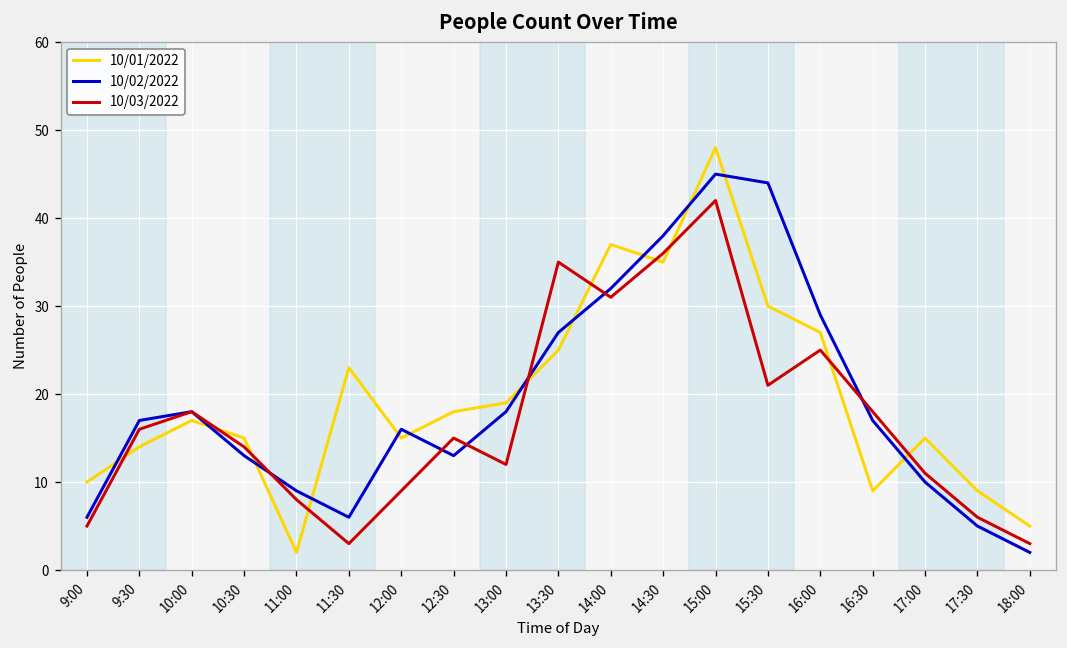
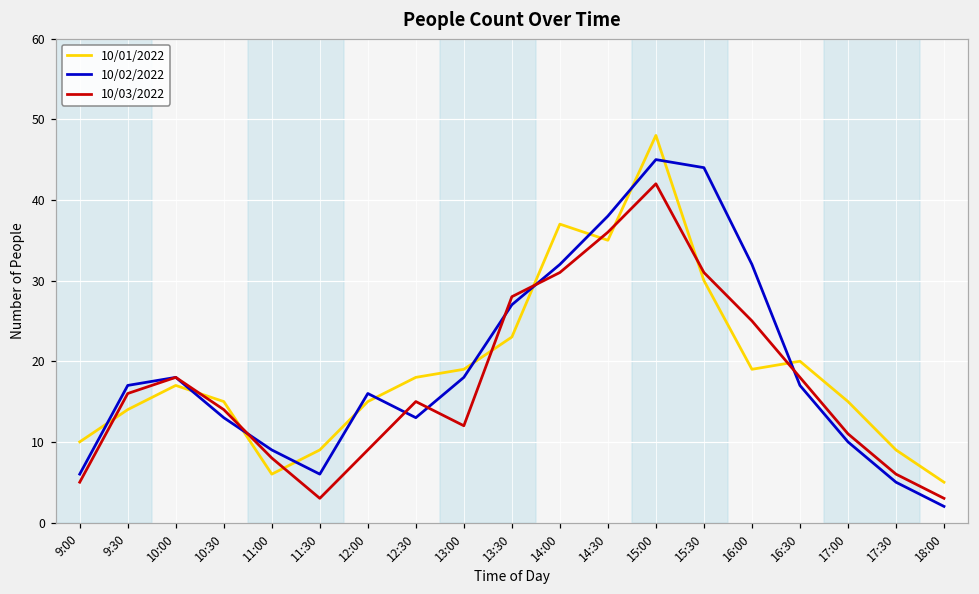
10/01/2022, 11:00: 2 -> 6
10/01/2022, 11:30: 23 -> 9
10/01/2022, 13:30: 25 -> 23
10/03/2022, 13:30: 35 -> 28
10/03/2022, 15:30: 21 -> 31
10/01/2022, 16:00: 27 -> 19
10/02/2022, 16:00: 29 -> 32
10/01/2022, 16:30: 9 -> 20
